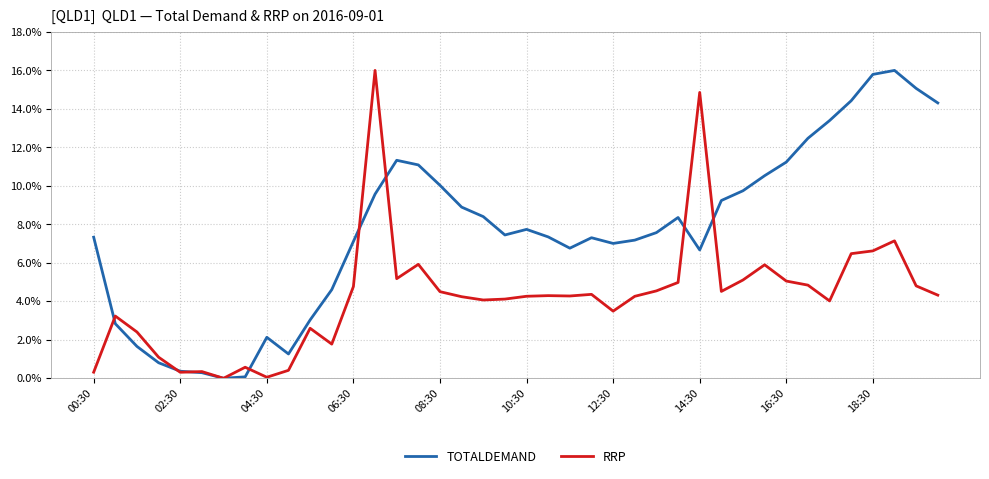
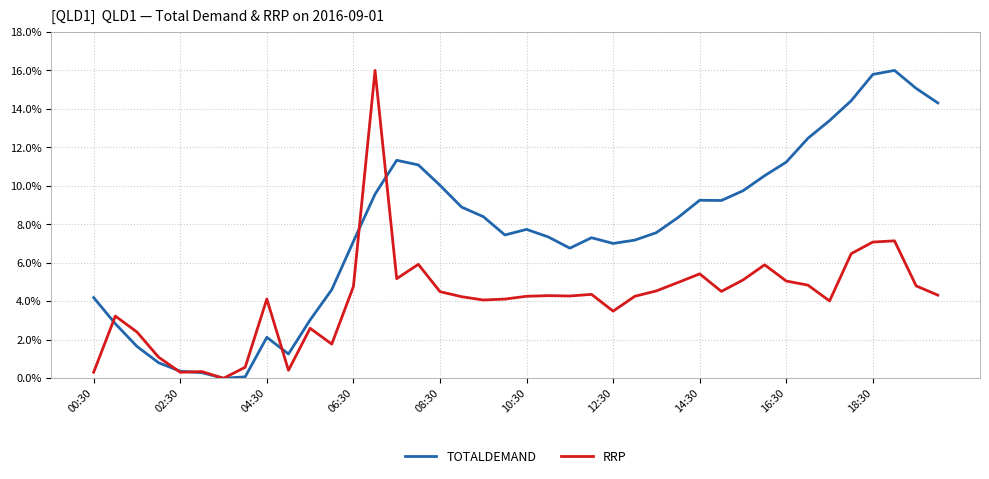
TOTALDEMAND, 00:30: 7.3% -> 4.2%
RRP, 04:30: 0.1% -> 4.1%
TOTALDEMAND, 14:30: 6.7% -> 9.3%
RRP, 14:30: 14.9% -> 5.4%
RRP, 18:30: 6.6% -> 7.1%
